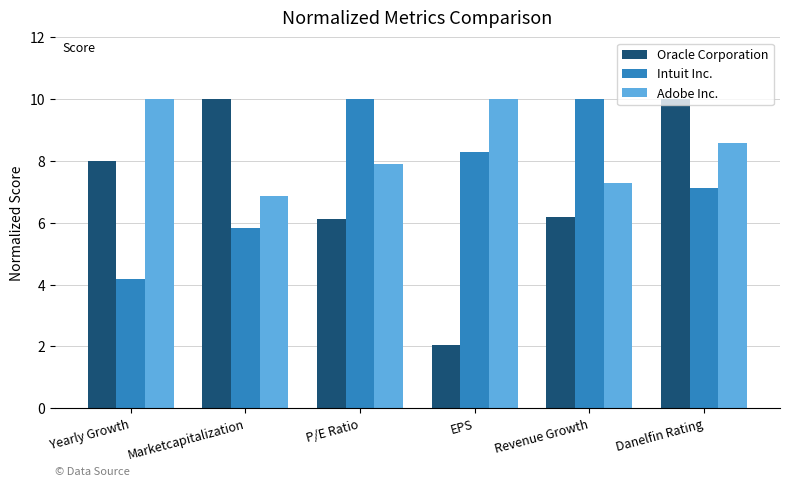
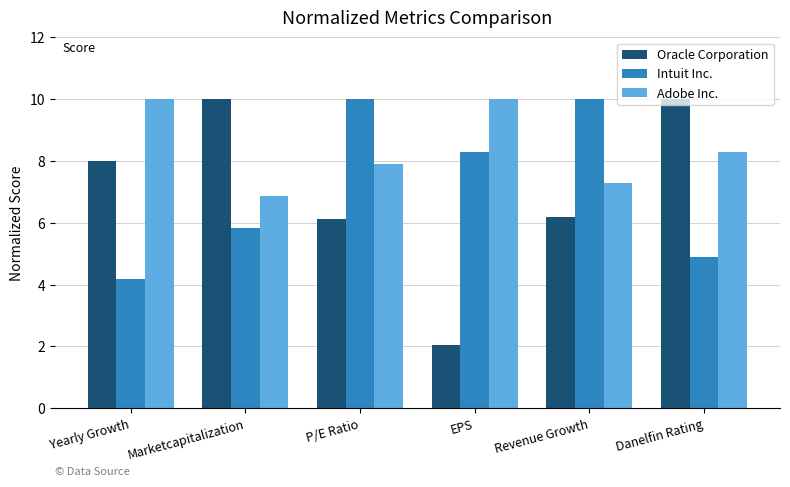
Intuit Inc., Danelfin Rating: 7.1 -> 4.9
Adobe Inc., Danelfin Rating: 8.6 -> 8.3
